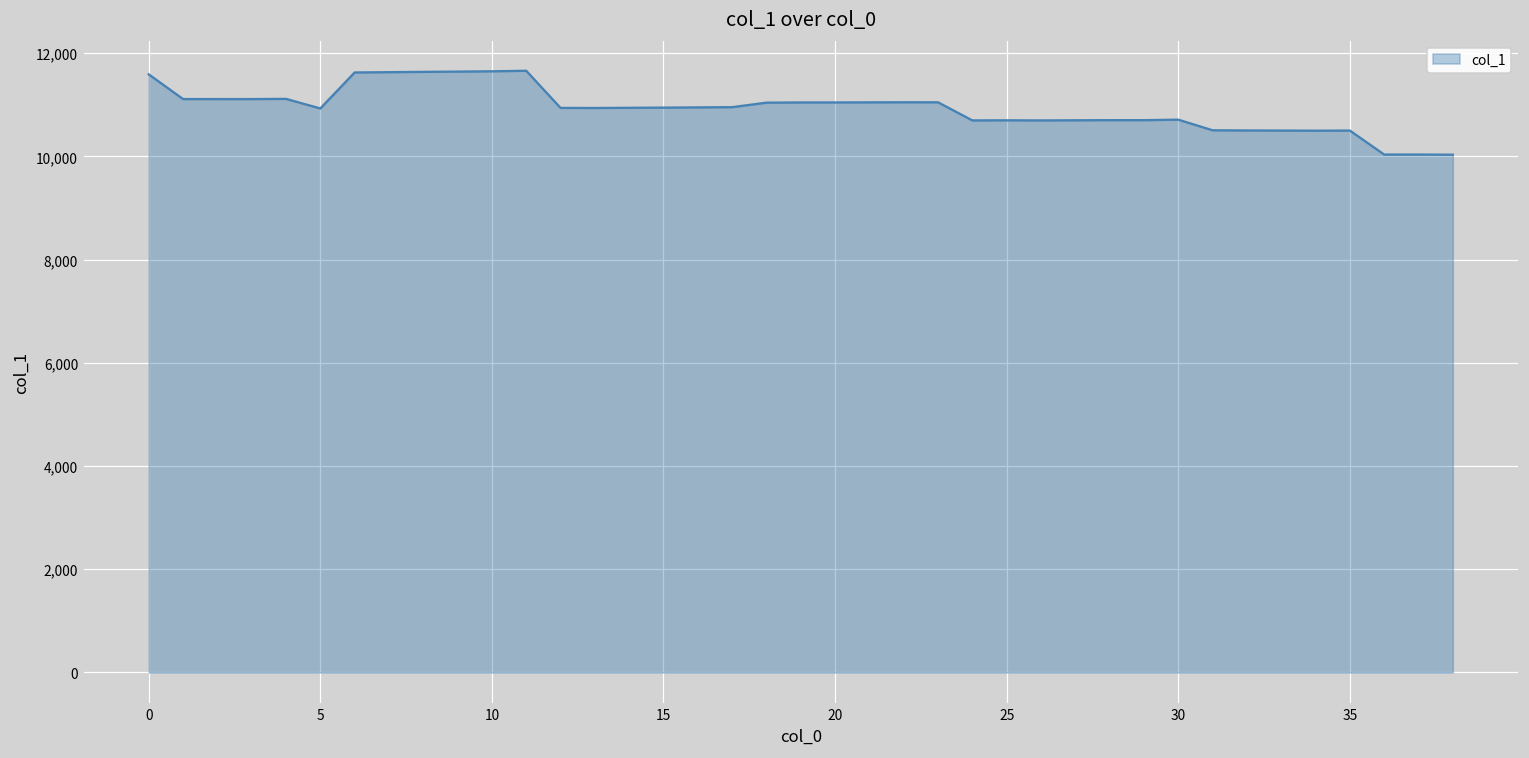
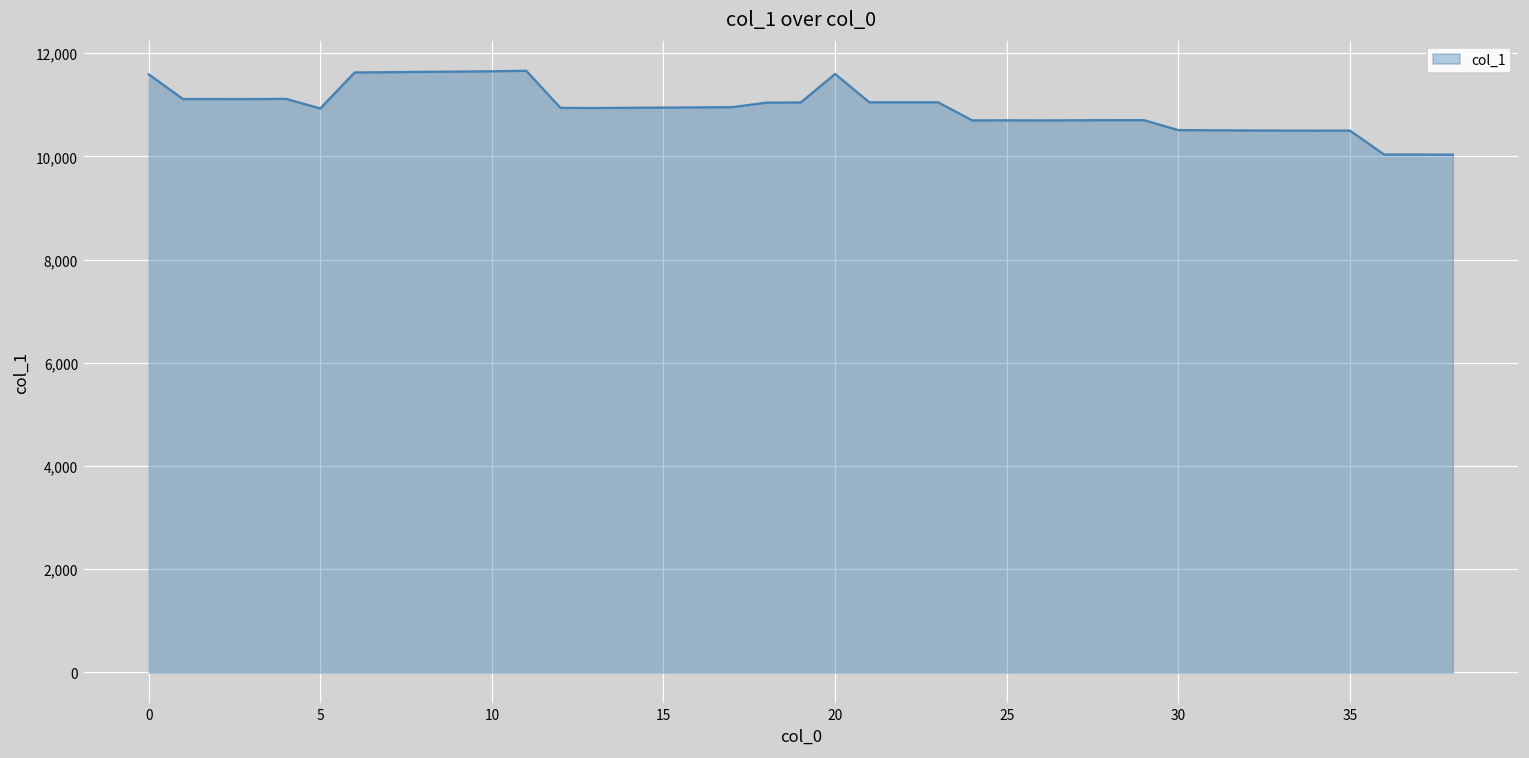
20: 11,000 -> 11,600
30: 10,700 -> 10,500
